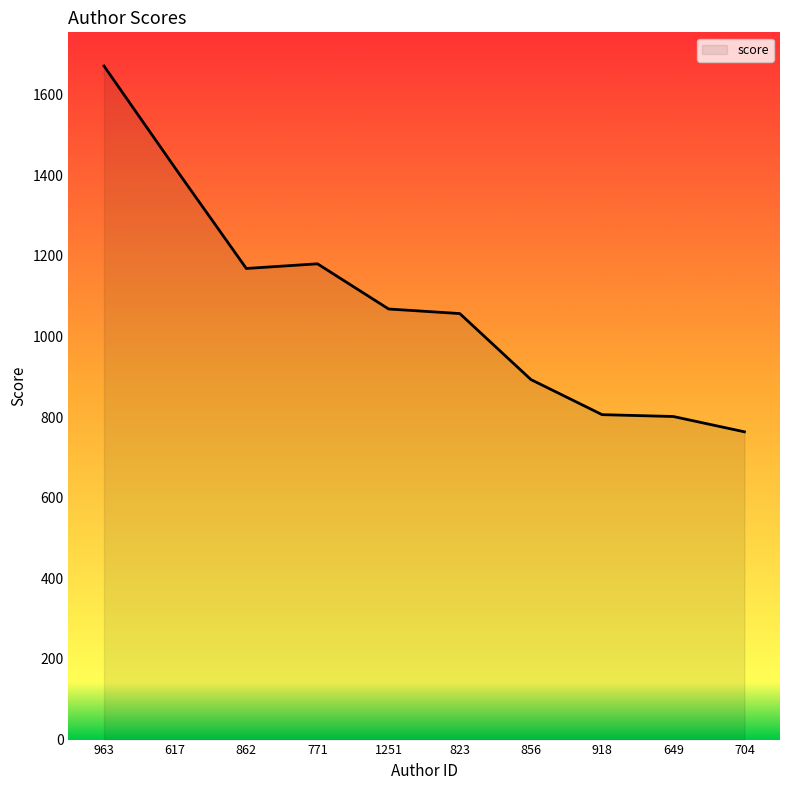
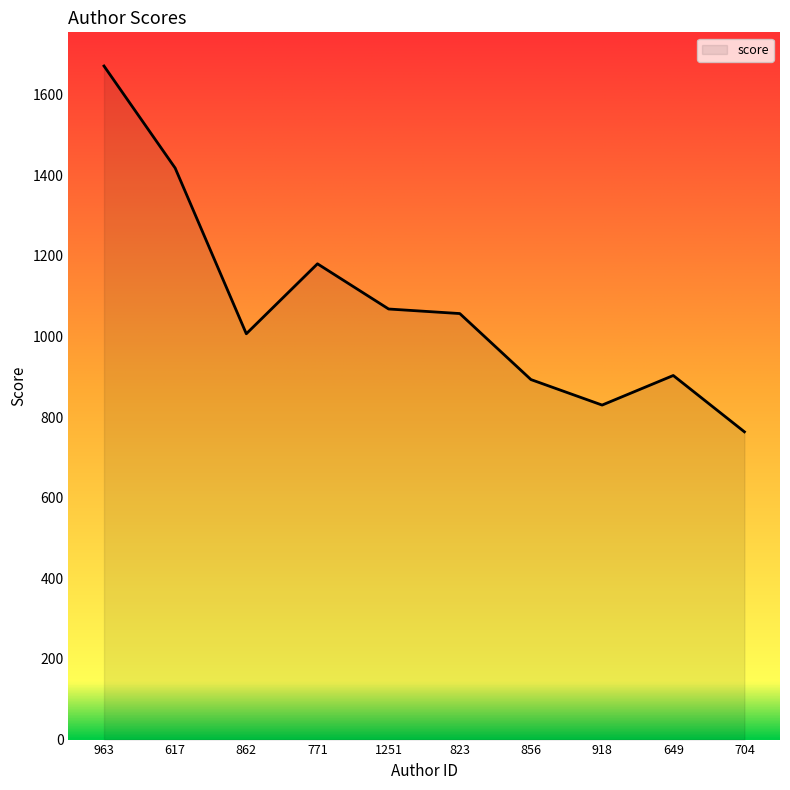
862: 1170 -> 1010
918: 810 -> 830
649: 800 -> 900
